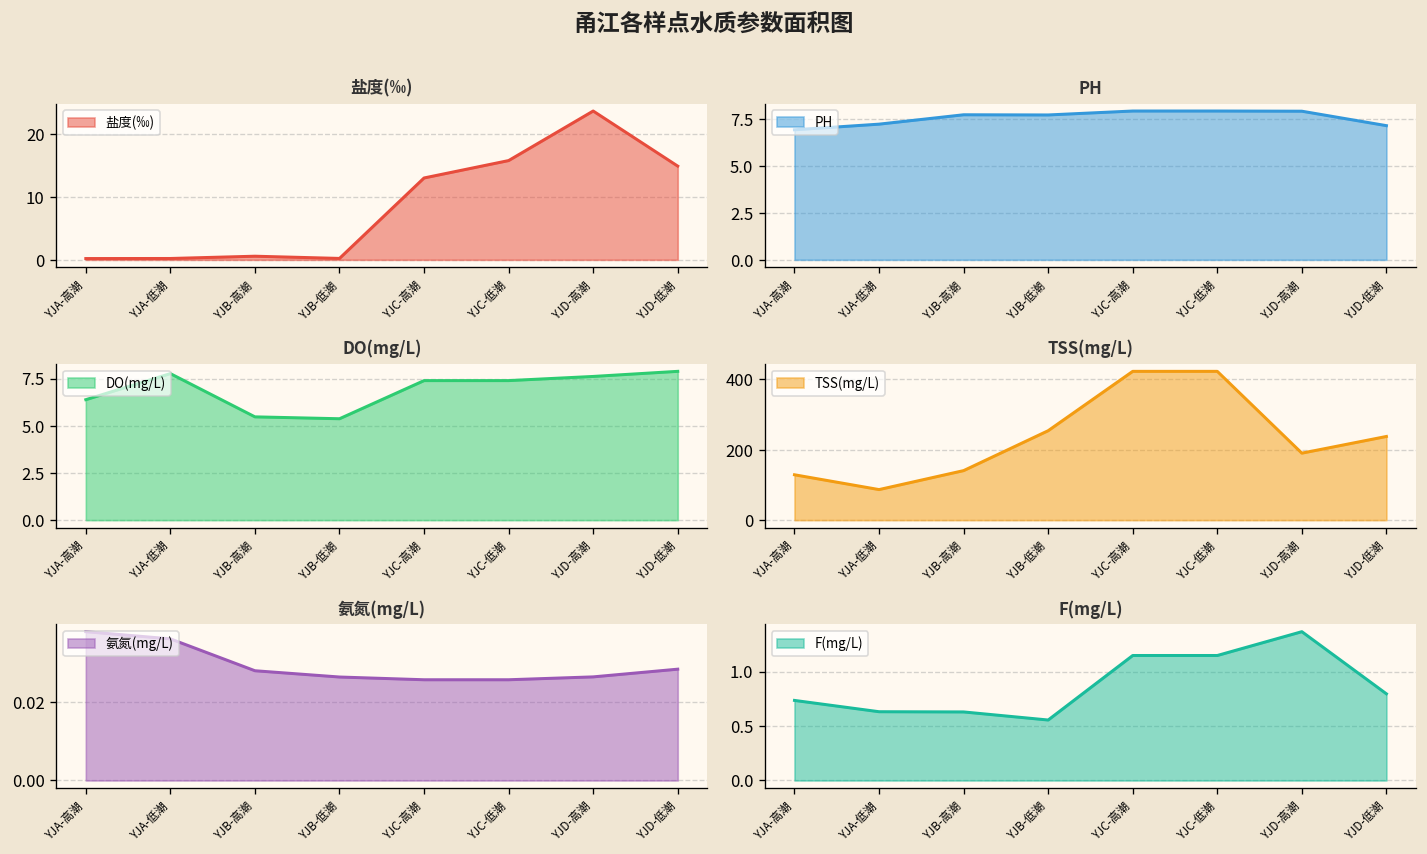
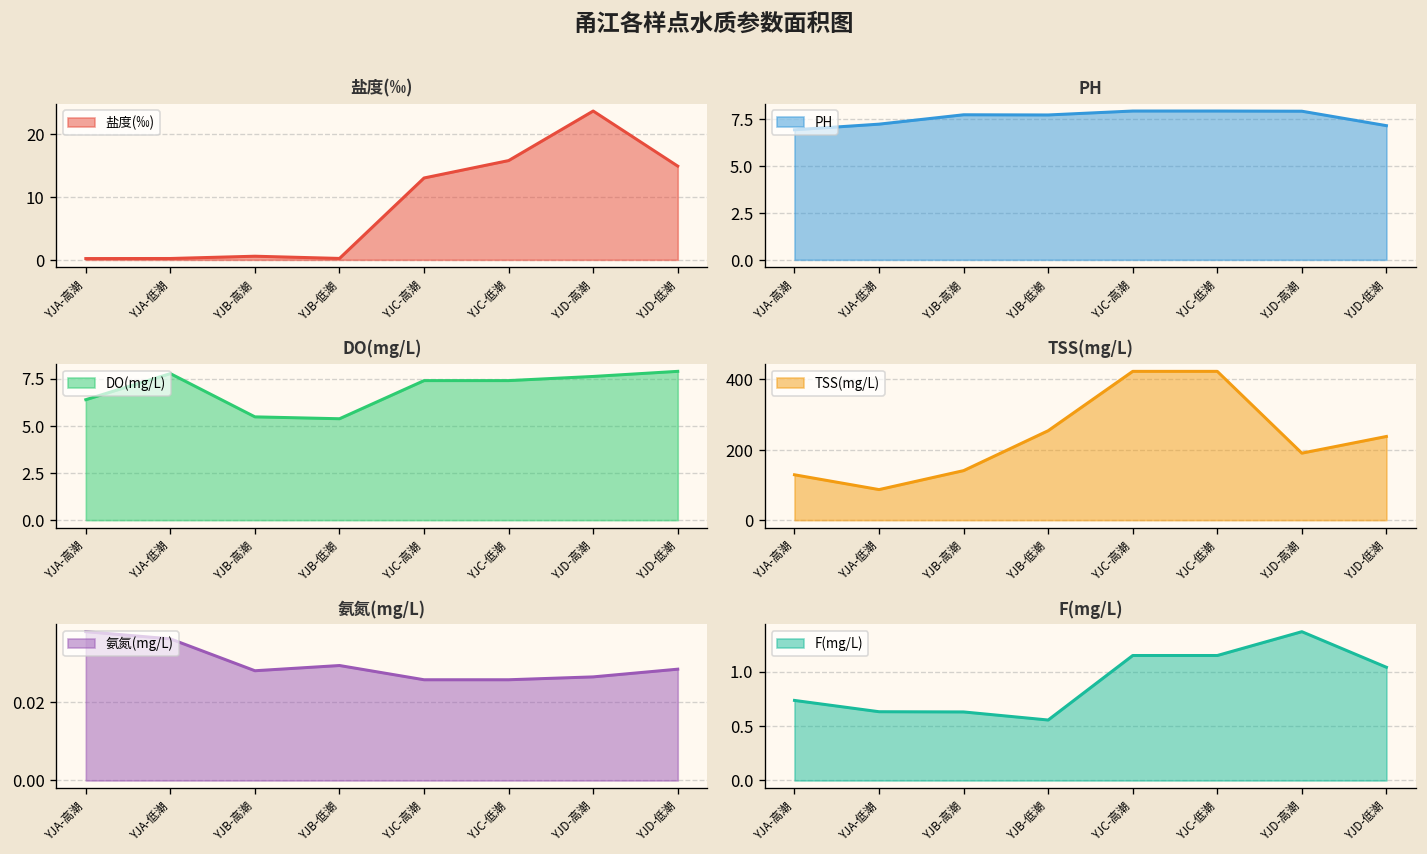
氨氮(mg/L), YJB-低潮: 0.026 -> 0.029
F(mg/L), YJD-低潮: 0.8 -> 1.0
